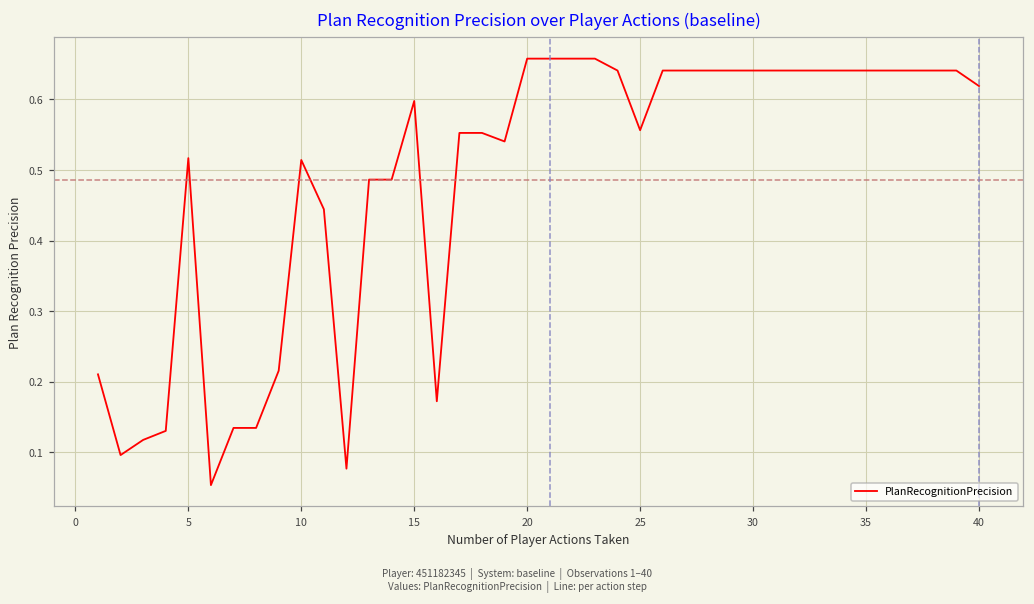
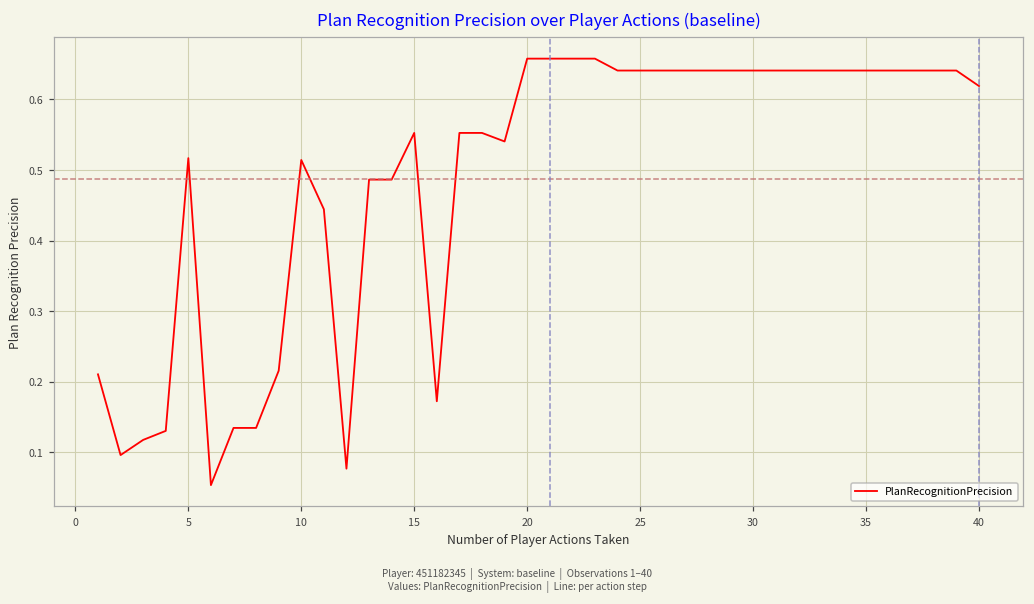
15: 0.60 -> 0.55
25: 0.56 -> 0.64
